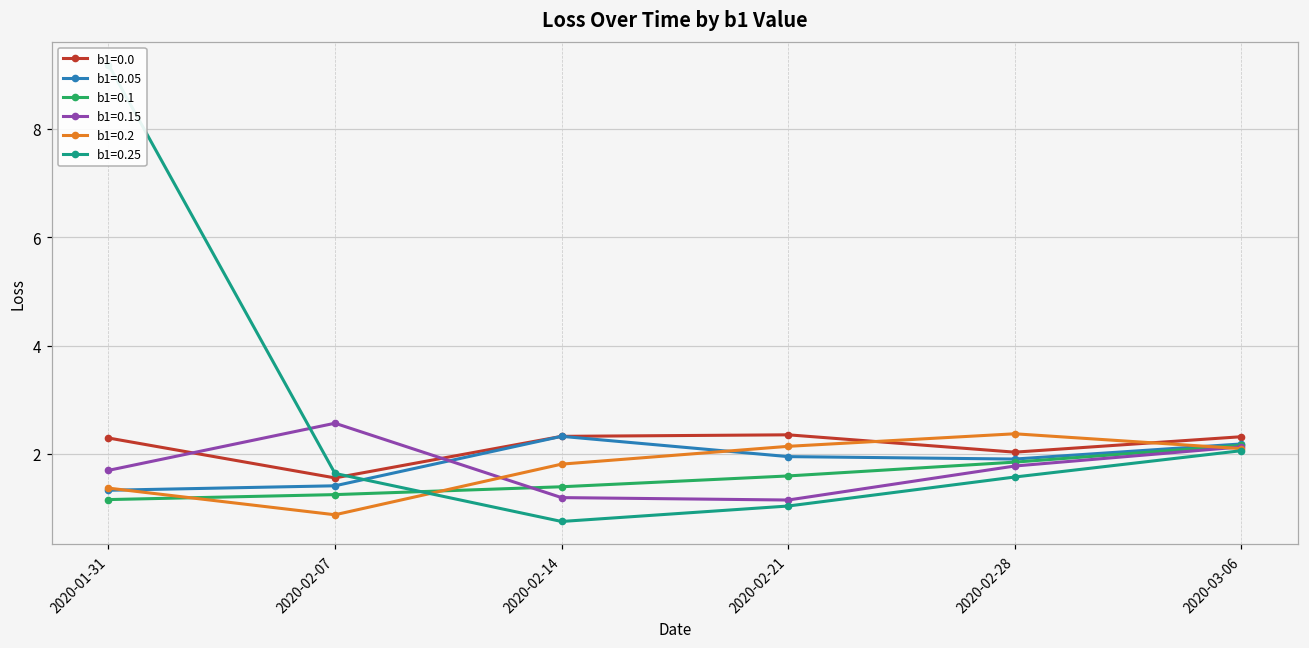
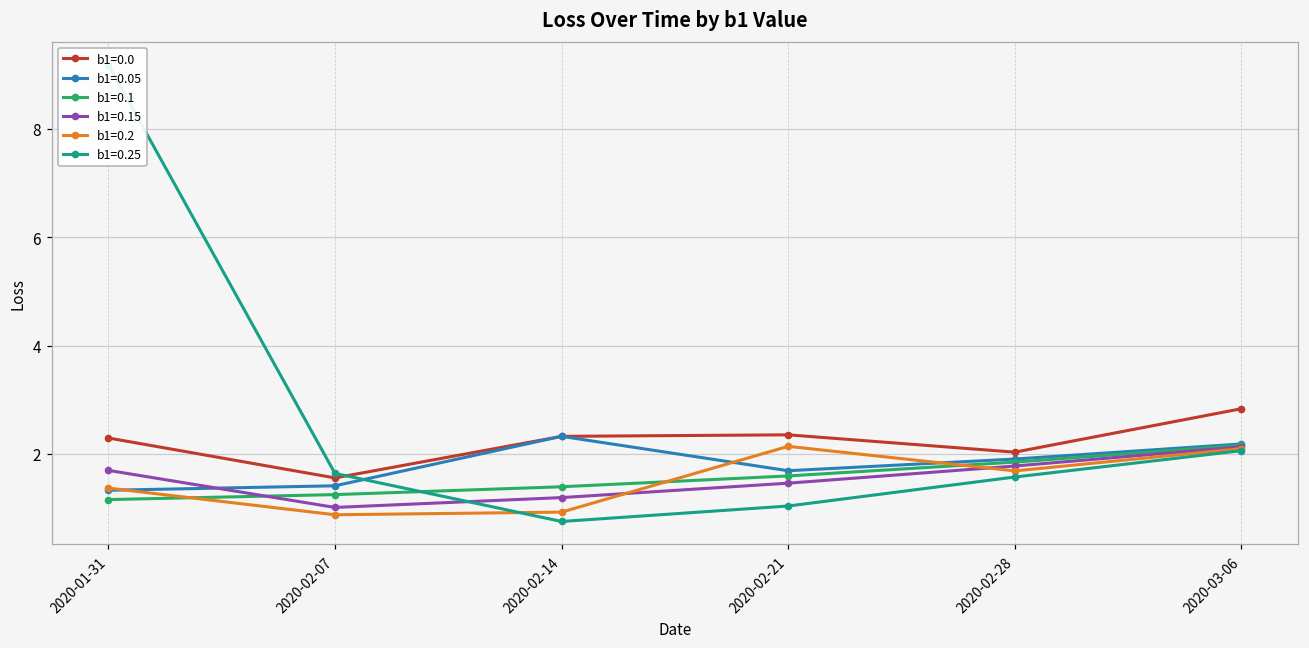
b1=0.15, 2020-02-07: 2.6 -> 1.0
b1=0.2, 2020-02-14: 1.8 -> 0.9
b1=0.05, 2020-02-21: 2.0 -> 1.7
b1=0.15, 2020-02-21: 1.2 -> 1.5
b1=0.2, 2020-02-28: 2.4 -> 1.7
b1=0.0, 2020-03-06: 2.3 -> 2.8
